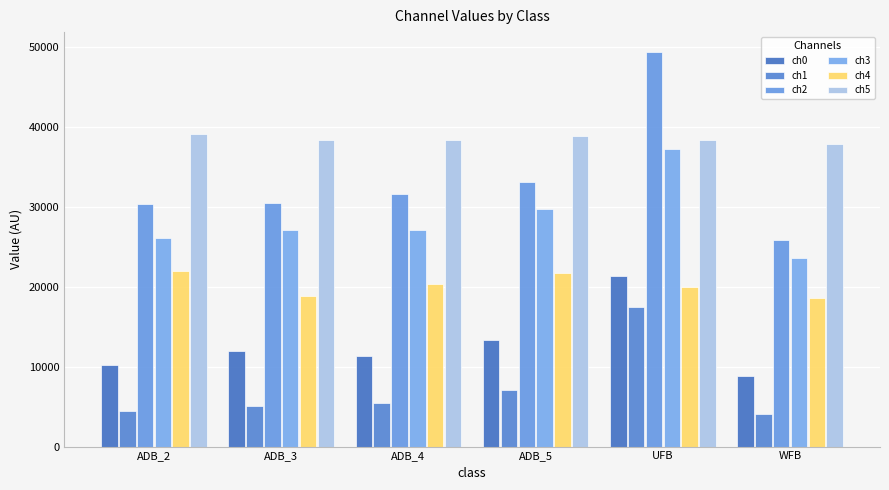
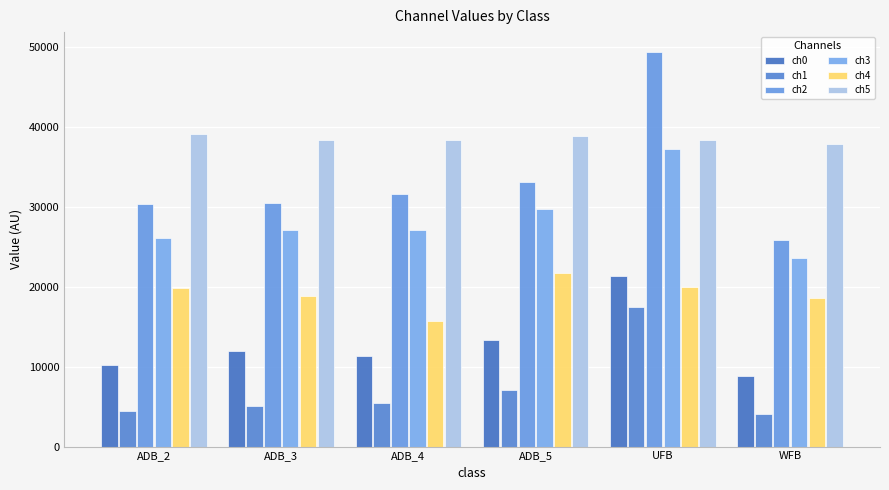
ch4, ADB_2: 22000 -> 20000
ch4, ADB_4: 20000 -> 16000
